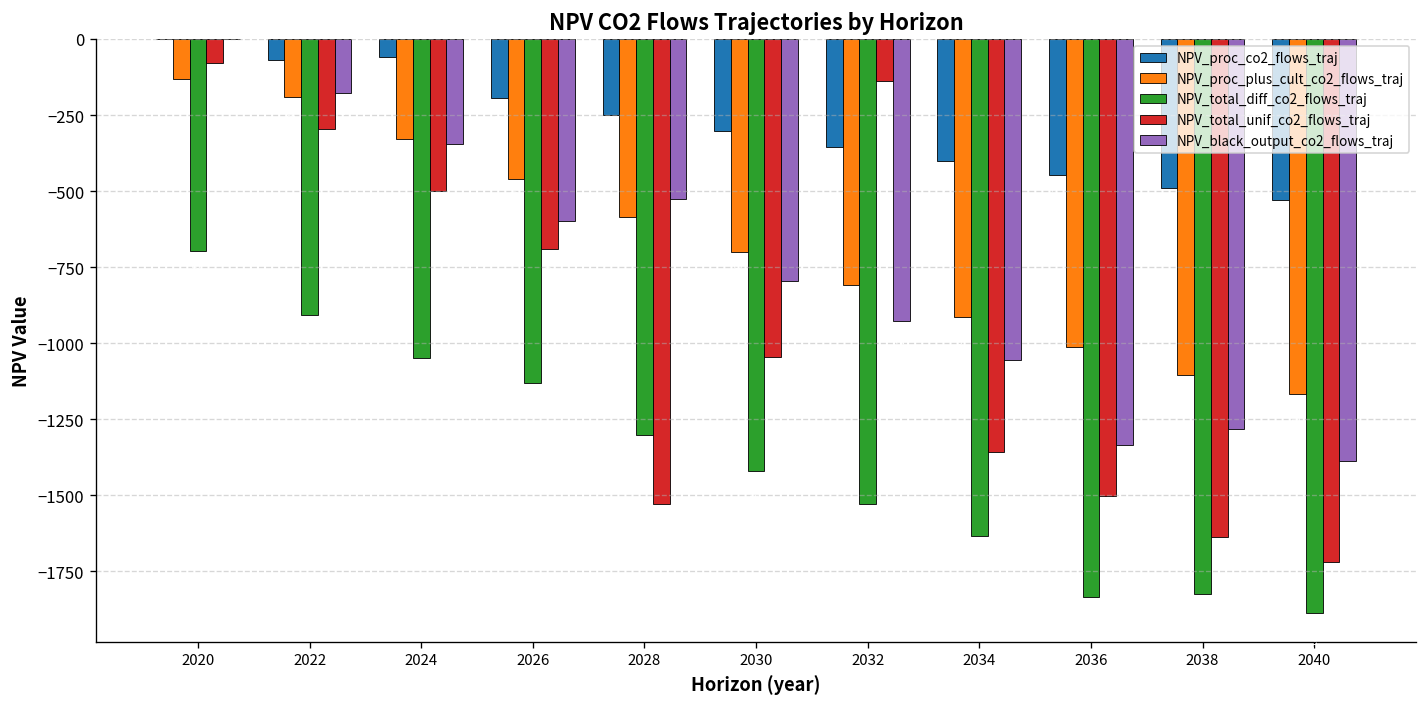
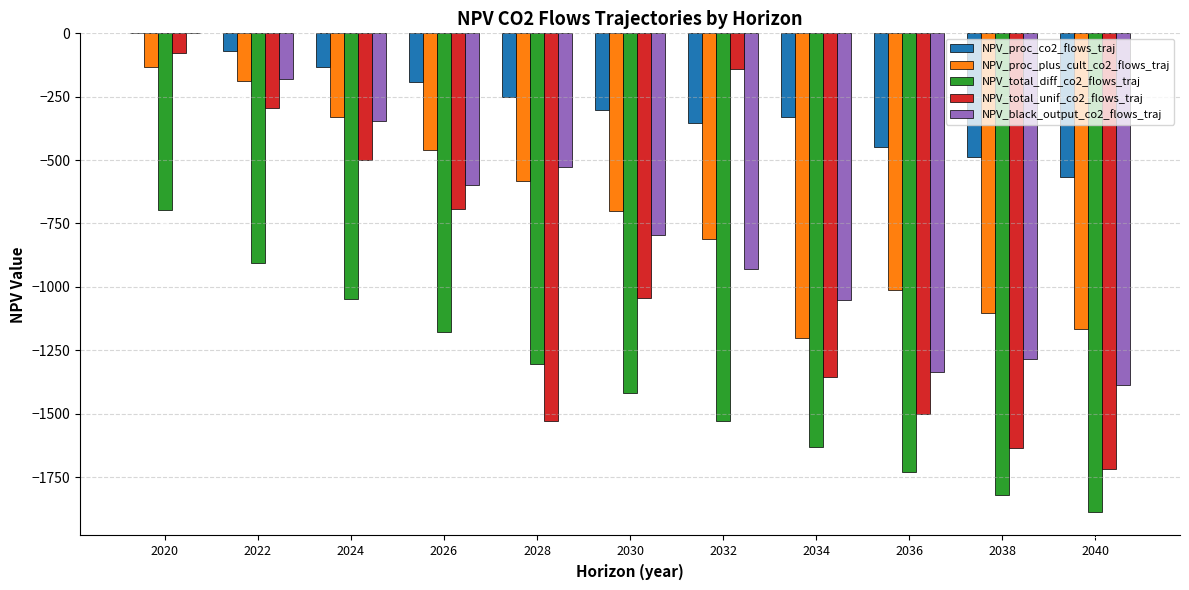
NPV_proc_co2_flows_traj, 2024: -60 -> -130
NPV_total_diff_co2_flows_traj, 2026: -1130 -> -1180
NPV_proc_co2_flows_traj, 2034: -400 -> -330
NPV_proc_plus_cult_co2_flows_traj, 2034: -910 -> -1200
NPV_total_diff_co2_flows_traj, 2036: -1830 -> -1730
NPV_proc_co2_flows_traj, 2040: -530 -> -570
